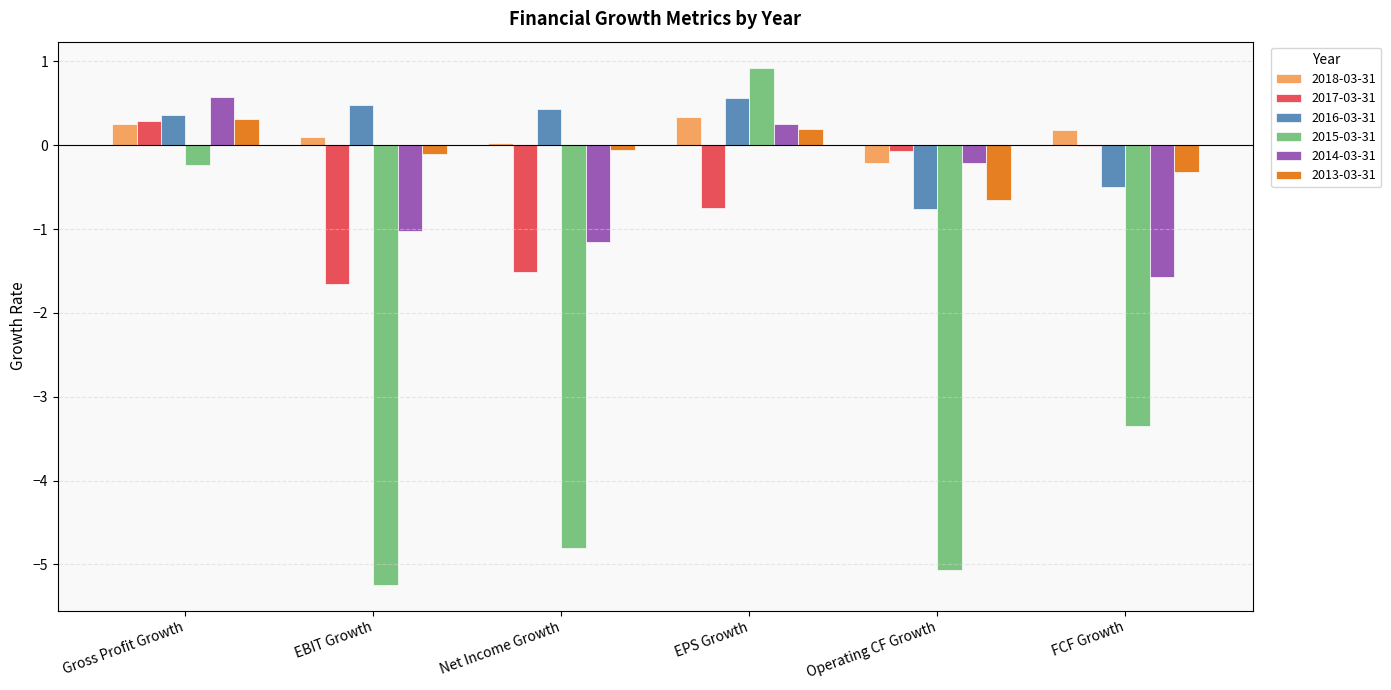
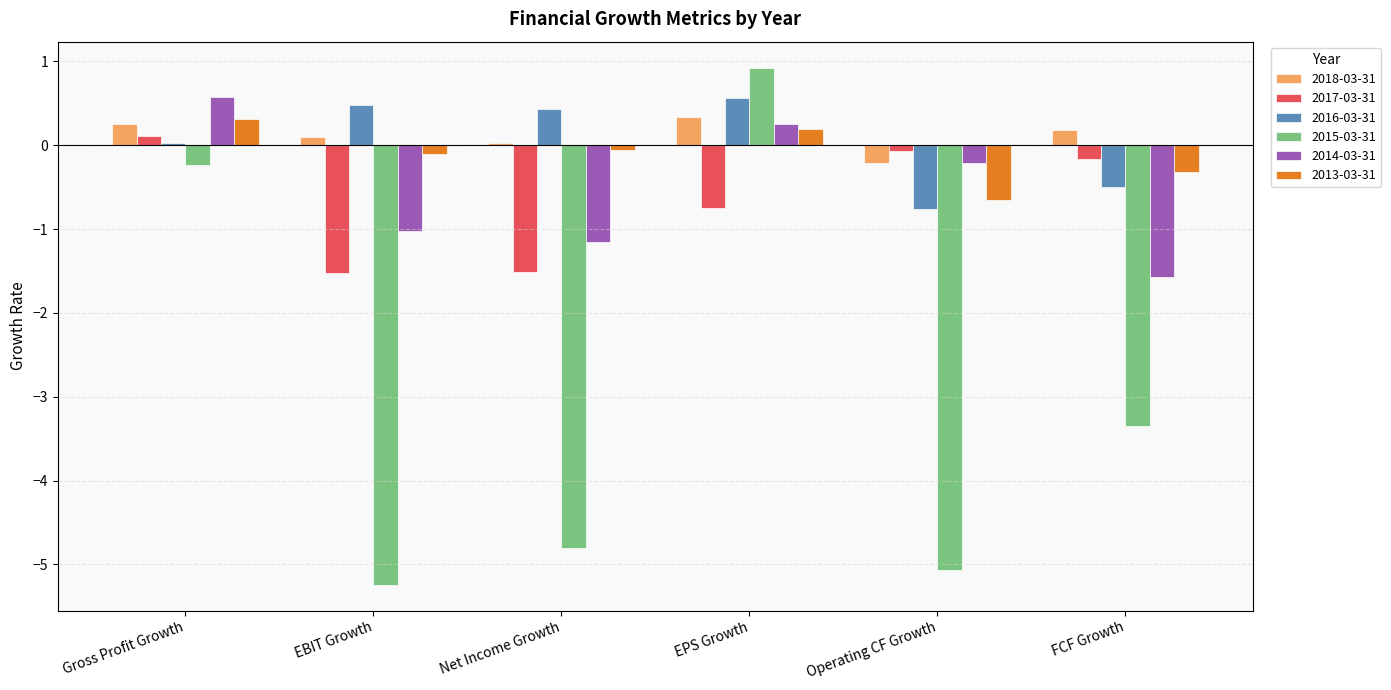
2017-03-31, Gross Profit Growth: 0.3 -> 0.1
2016-03-31, Gross Profit Growth: 0.4 -> 0.0
2017-03-31, EBIT Growth: -1.7 -> -1.5
2017-03-31, FCF Growth: 0.0 -> -0.2
